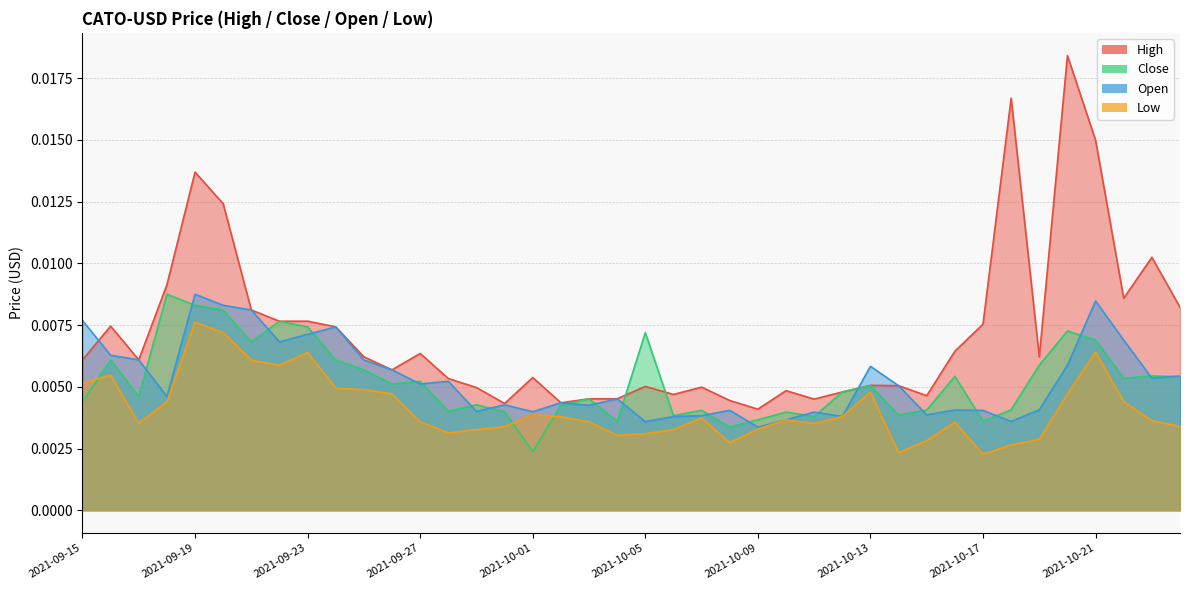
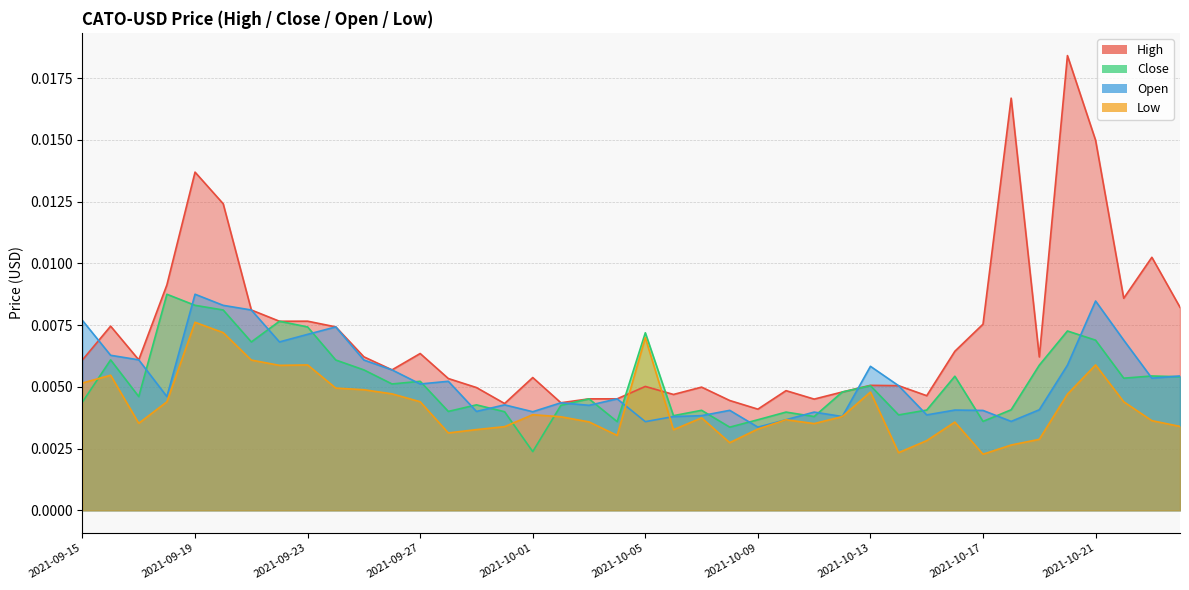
Low, 2021-09-23: 0.0064 -> 0.0059
Low, 2021-09-27: 0.0036 -> 0.0044
Low, 2021-10-05: 0.0031 -> 0.0070
Low, 2021-10-21: 0.0064 -> 0.0059
